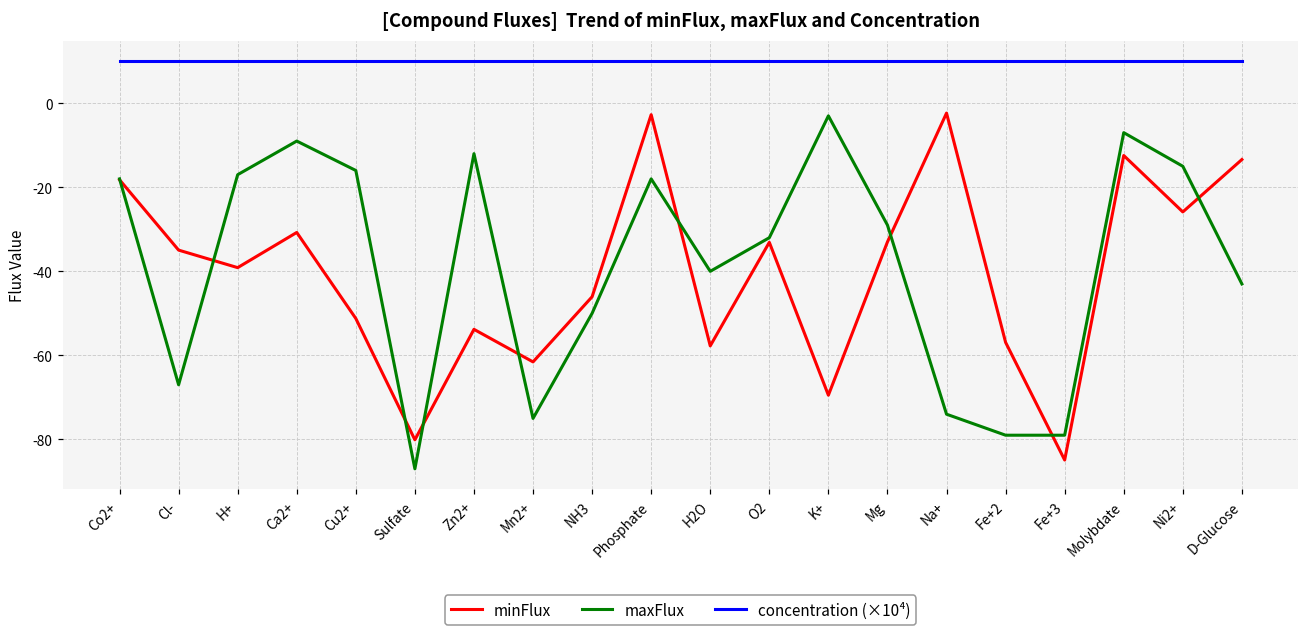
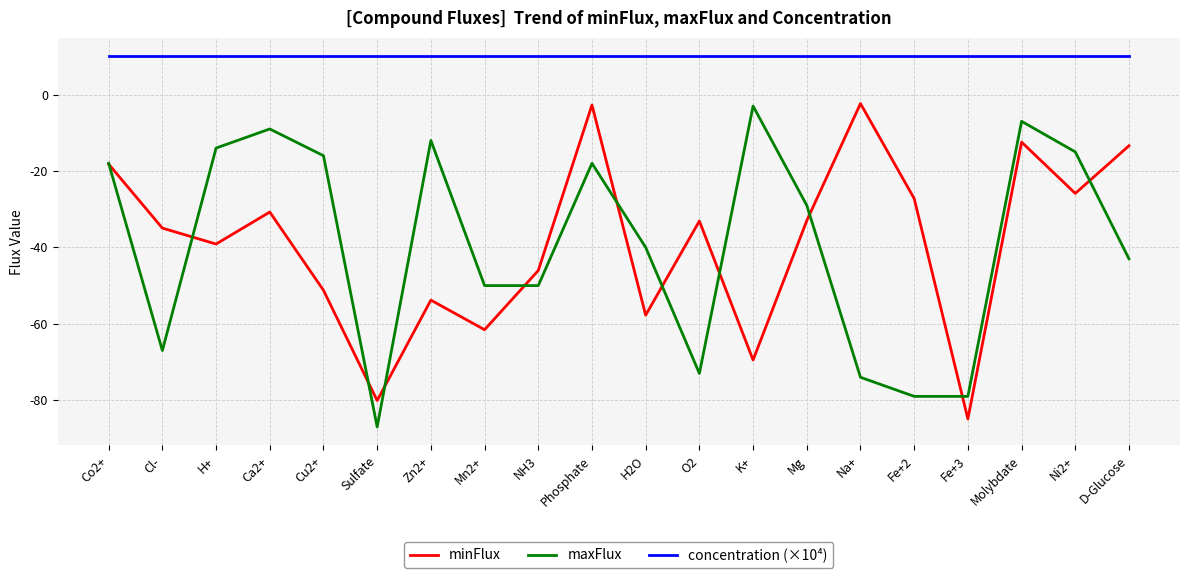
maxFlux, H+: -17 -> -14
maxFlux, Mn2+: -75 -> -50
maxFlux, O2: -32 -> -73
minFlux, Fe+2: -57 -> -27
